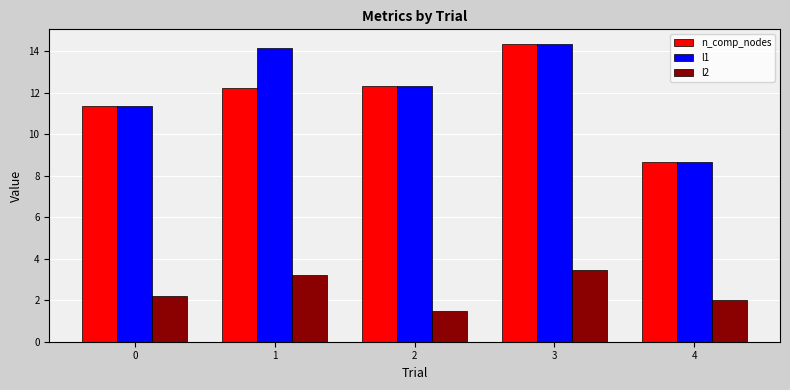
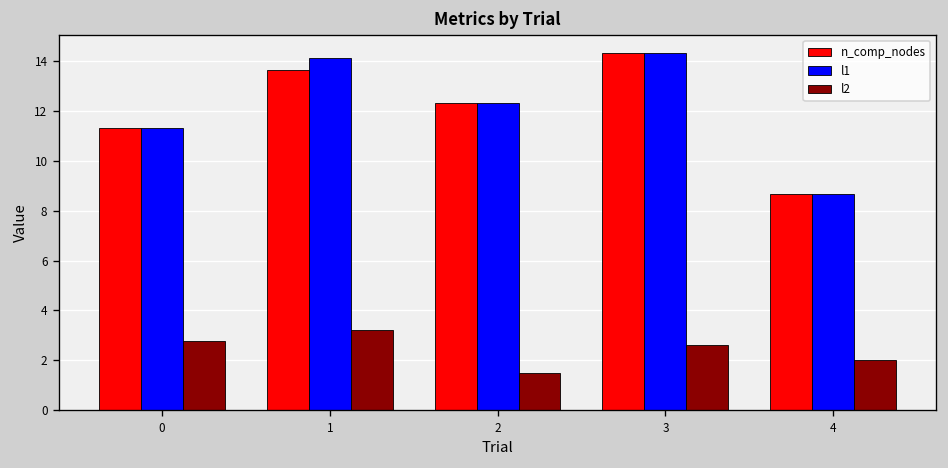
l2, 0: 2.2 -> 2.8
n_comp_nodes, 1: 12.2 -> 13.7
l2, 3: 3.4 -> 2.6
